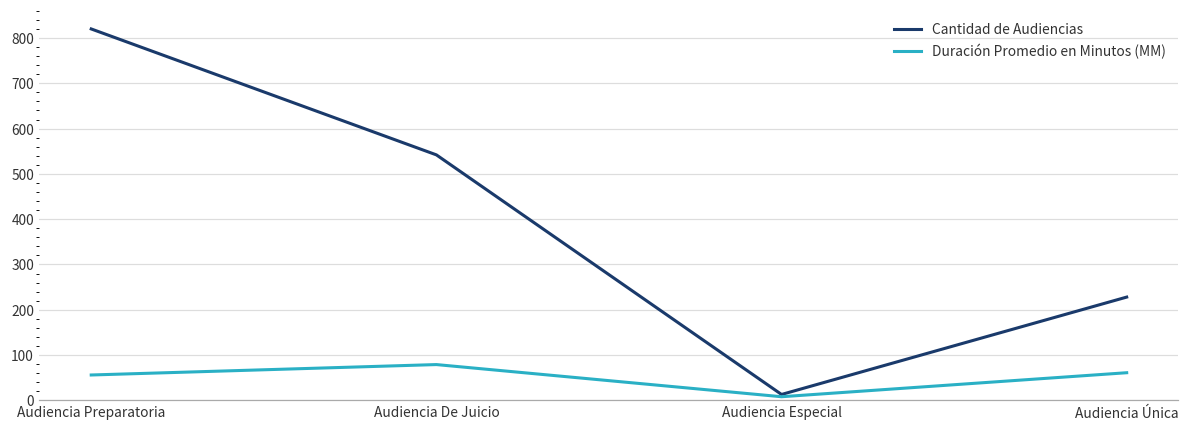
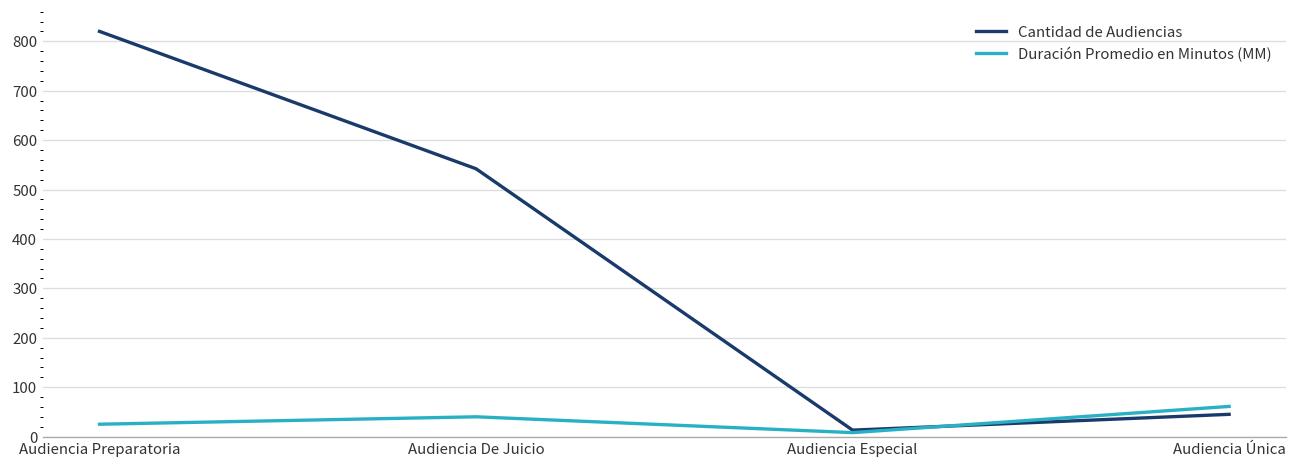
Duración Promedio en Minutos (MM), Audiencia Preparatoria: 60 -> 30
Duración Promedio en Minutos (MM), Audiencia De Juicio: 80 -> 40
Cantidad de Audiencias, Audiencia Única: 230 -> 50
